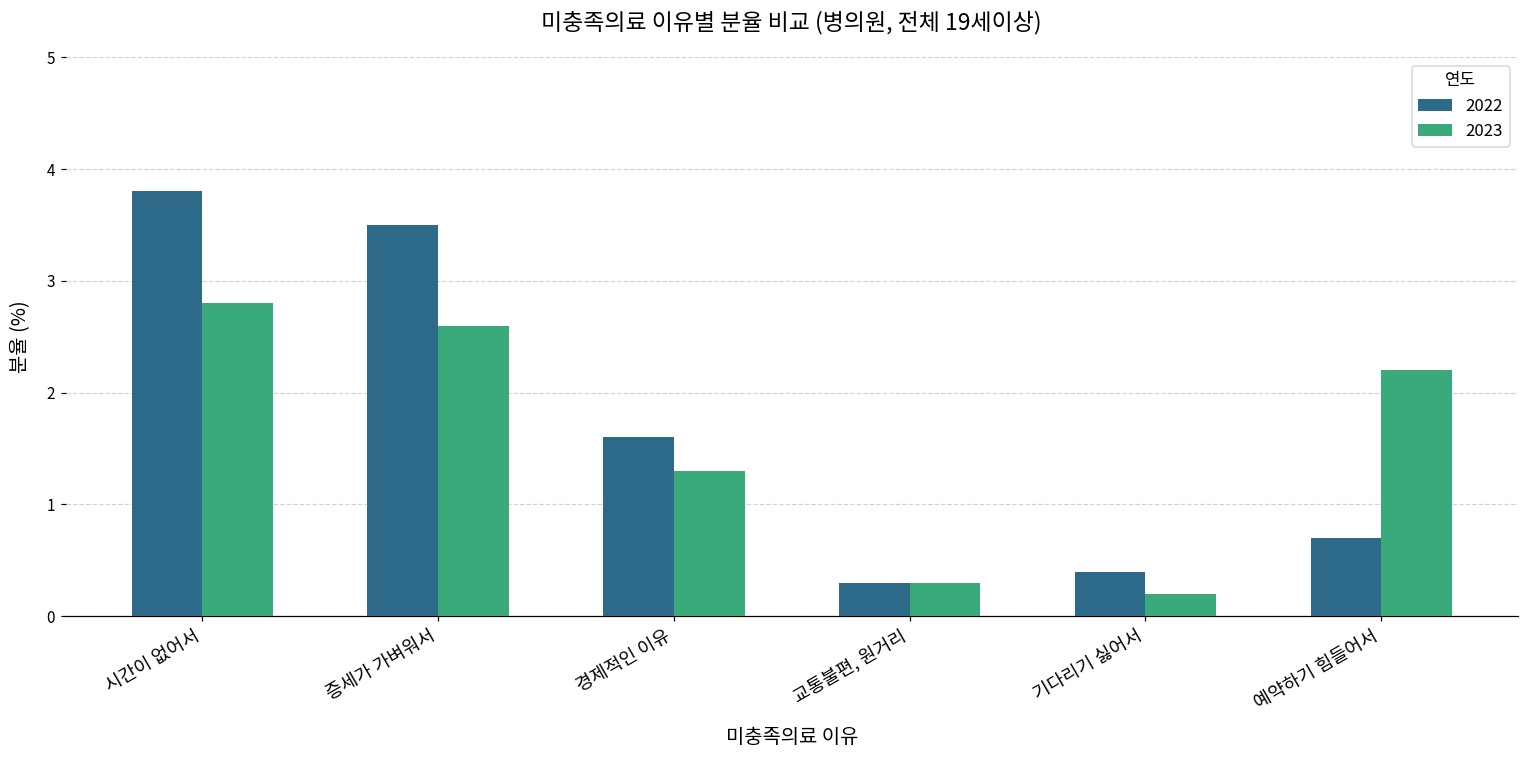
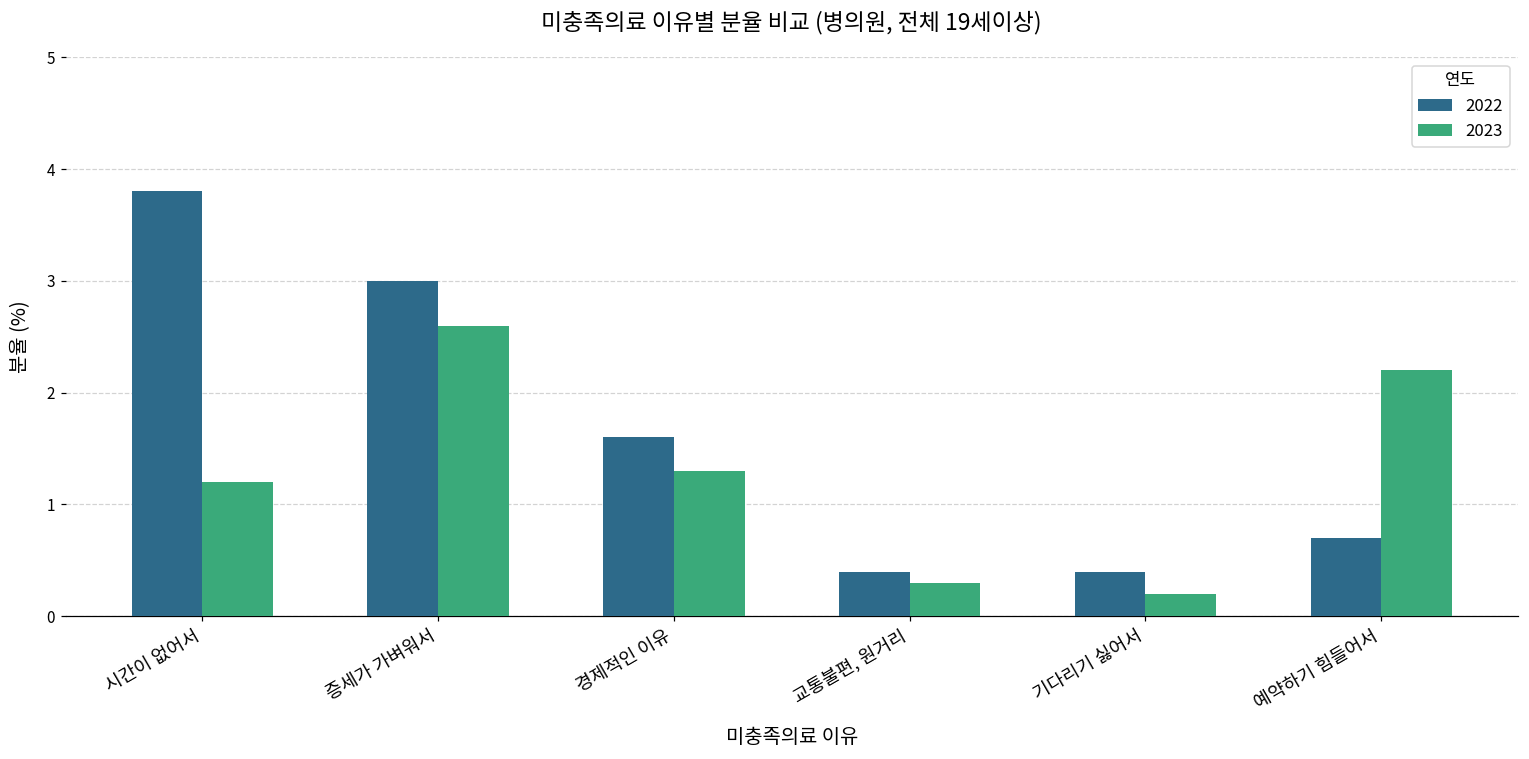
2023, 시간이 없어서: 2.8 -> 1.2
2022, 증세가 가벼워서: 3.5 -> 3.0
2022, 교통불편, 원거리: 0.3 -> 0.4
